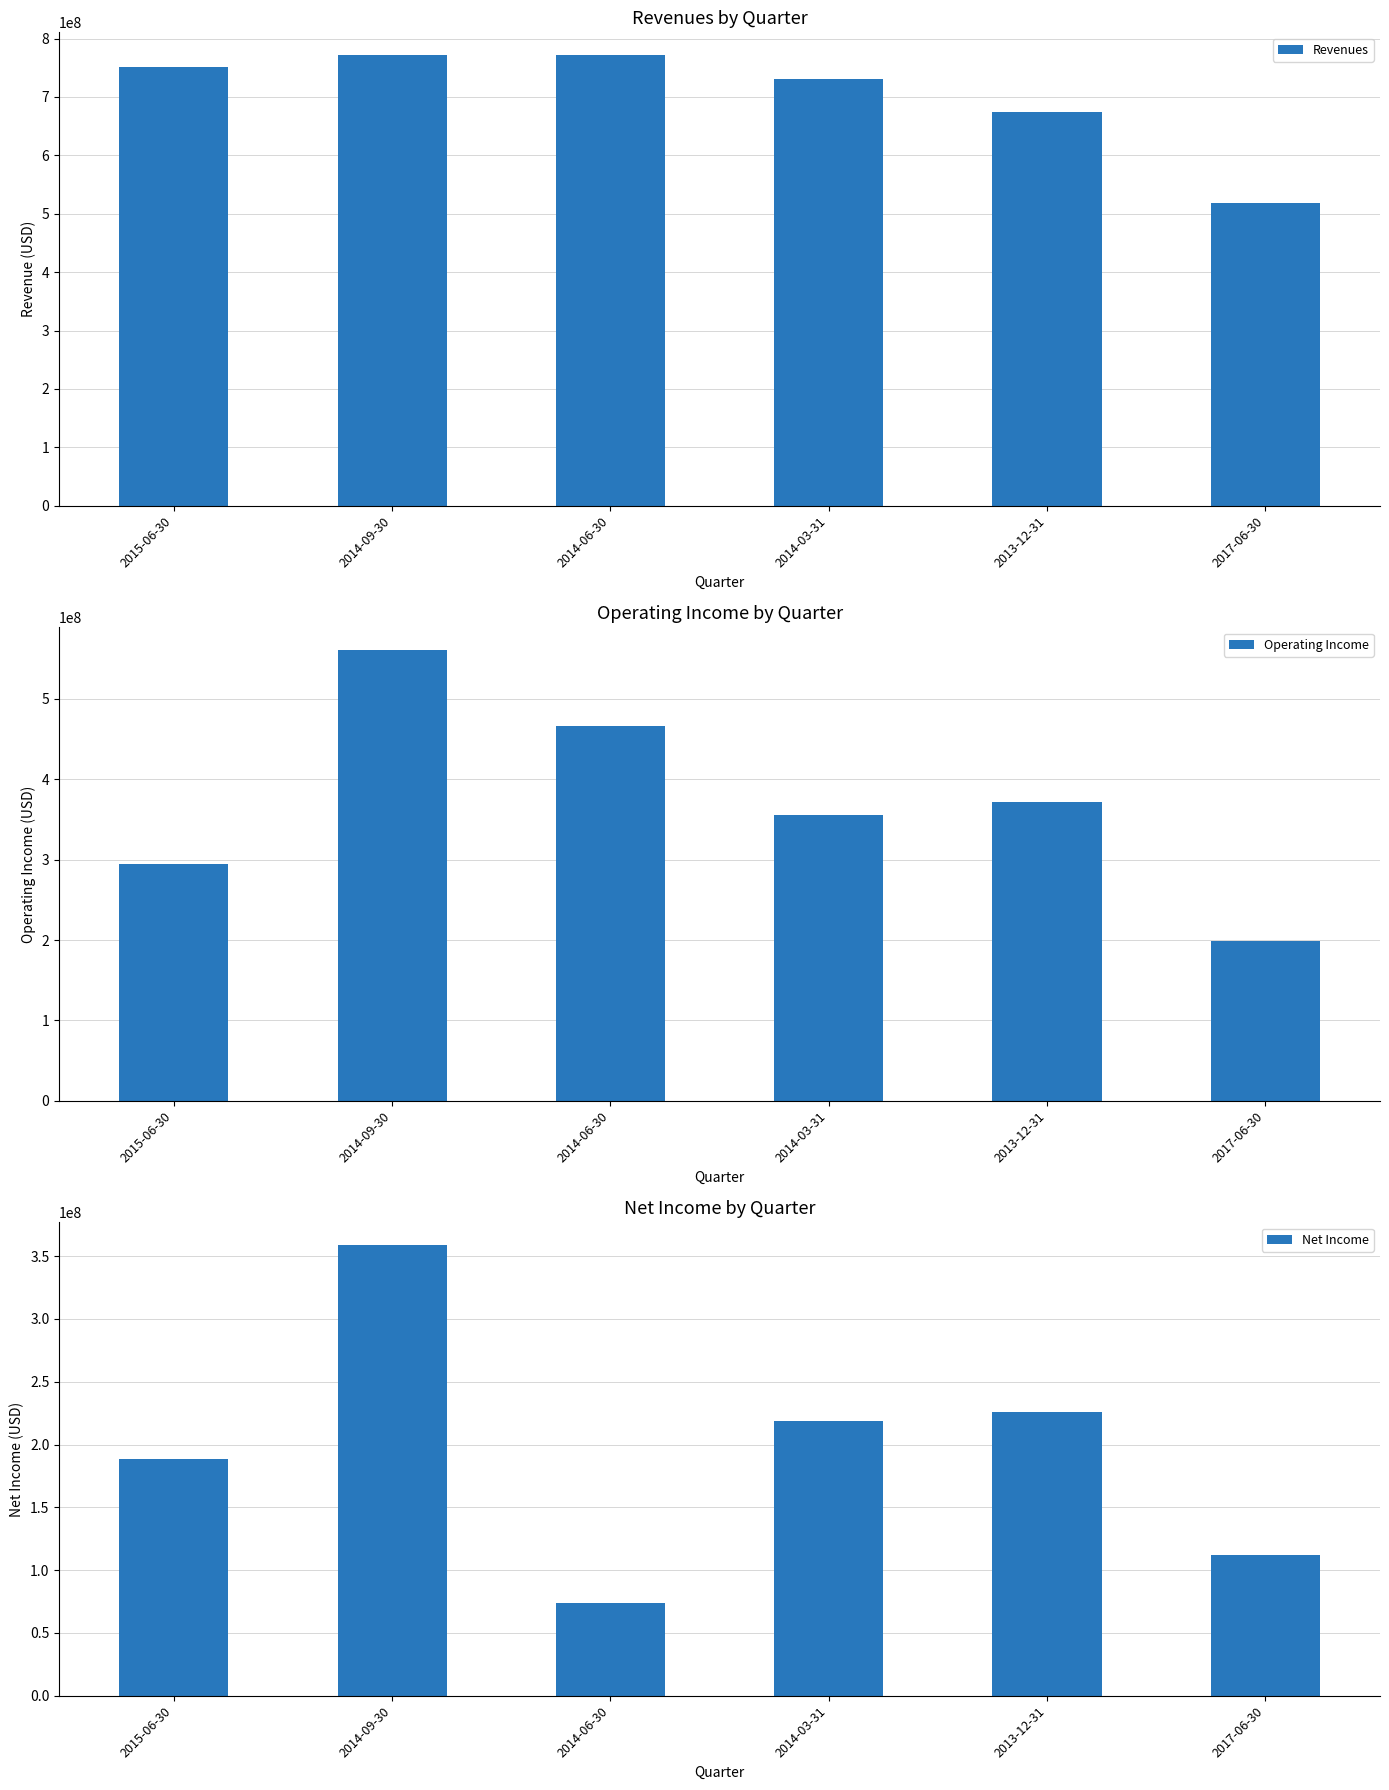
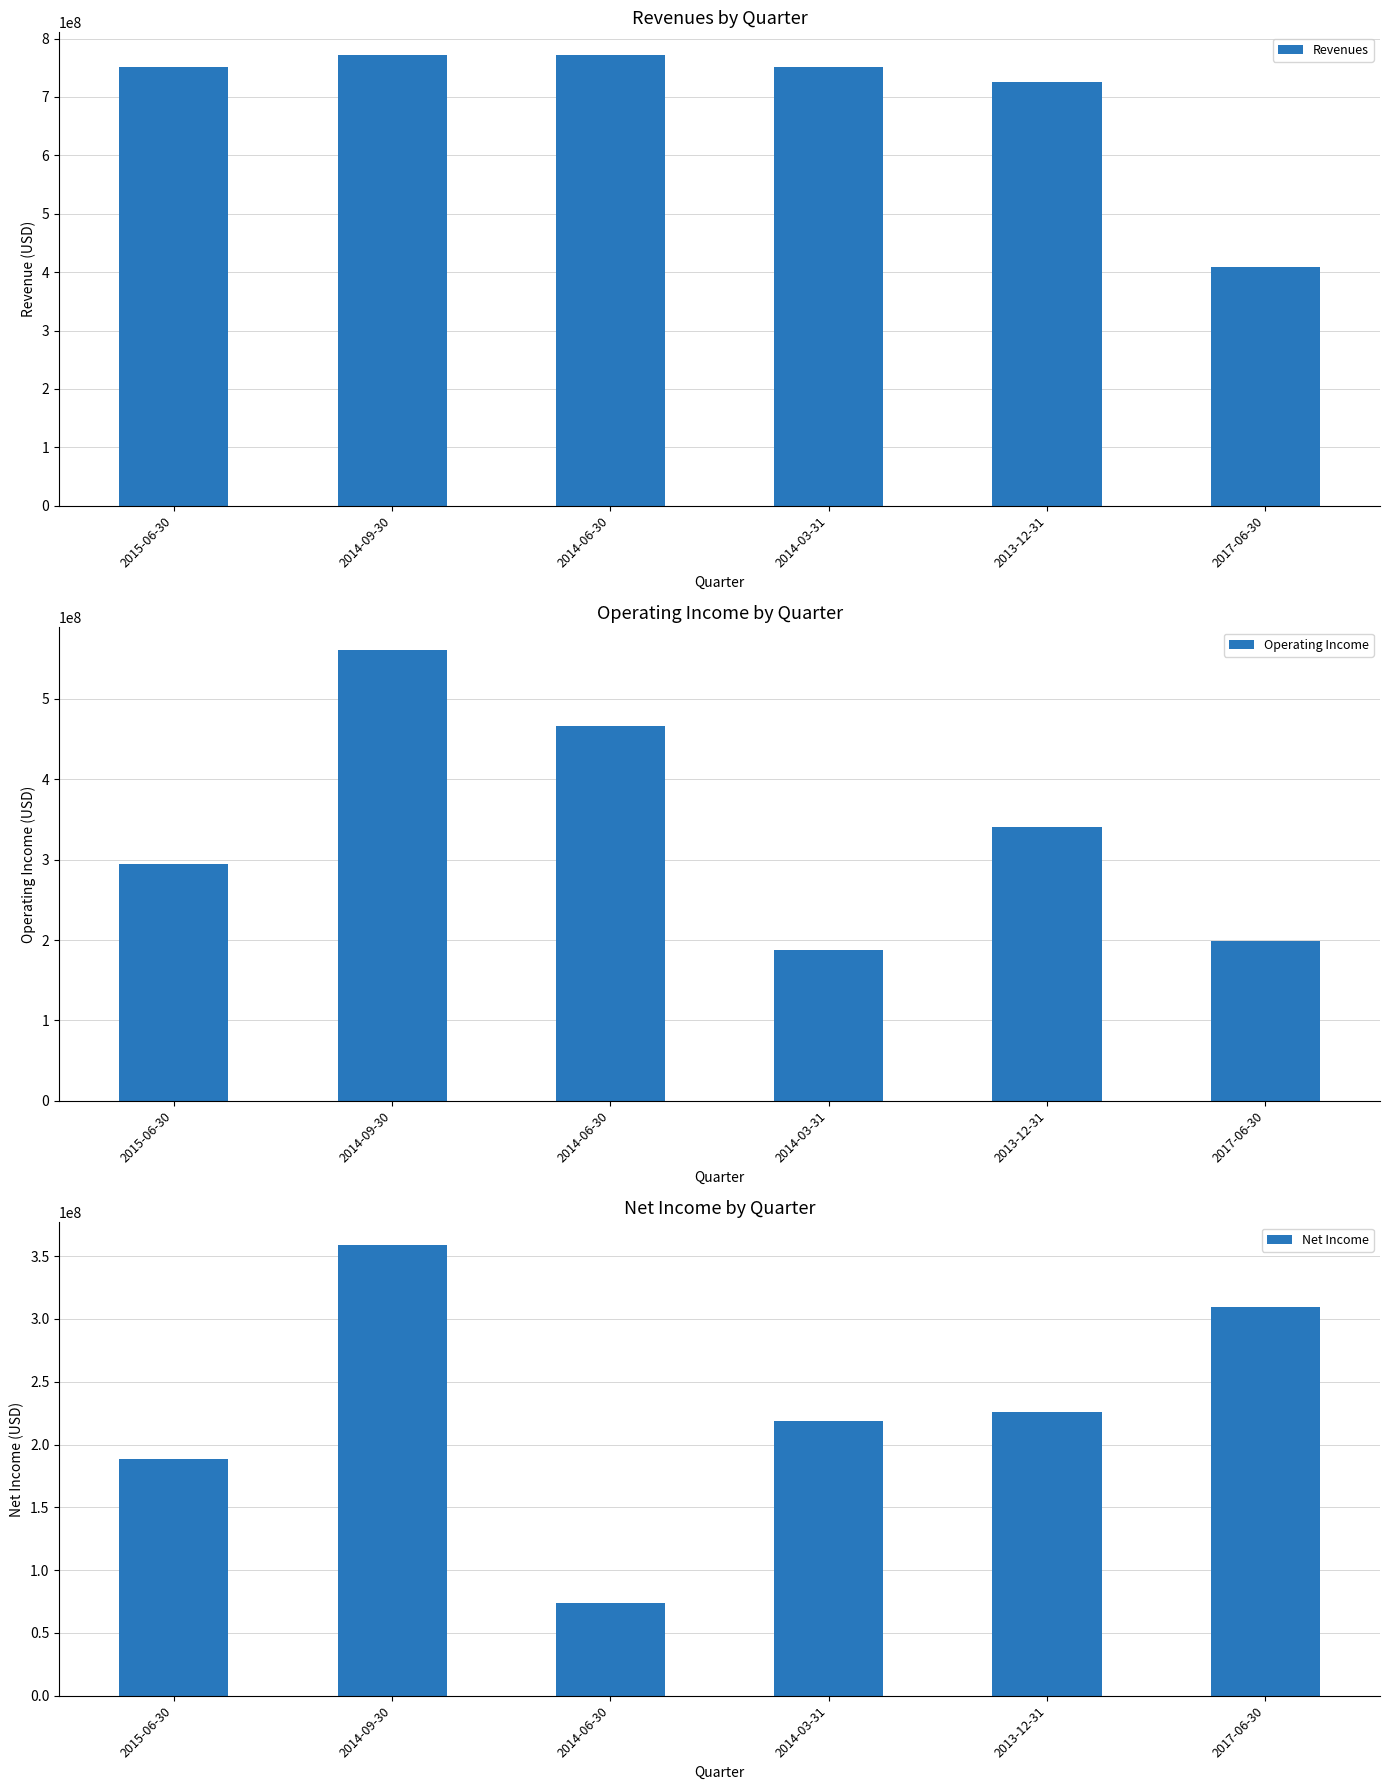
Revenues by Quarter, 2014-03-31: 730000000 -> 750000000
Revenues by Quarter, 2013-12-31: 680000000 -> 730000000
Revenues by Quarter, 2017-06-30: 520000000 -> 410000000
Operating Income by Quarter, 2014-03-31: 360000000 -> 190000000
Operating Income by Quarter, 2013-12-31: 370000000 -> 340000000
Net Income by Quarter, 2017-06-30: 112000000 -> 310000000
